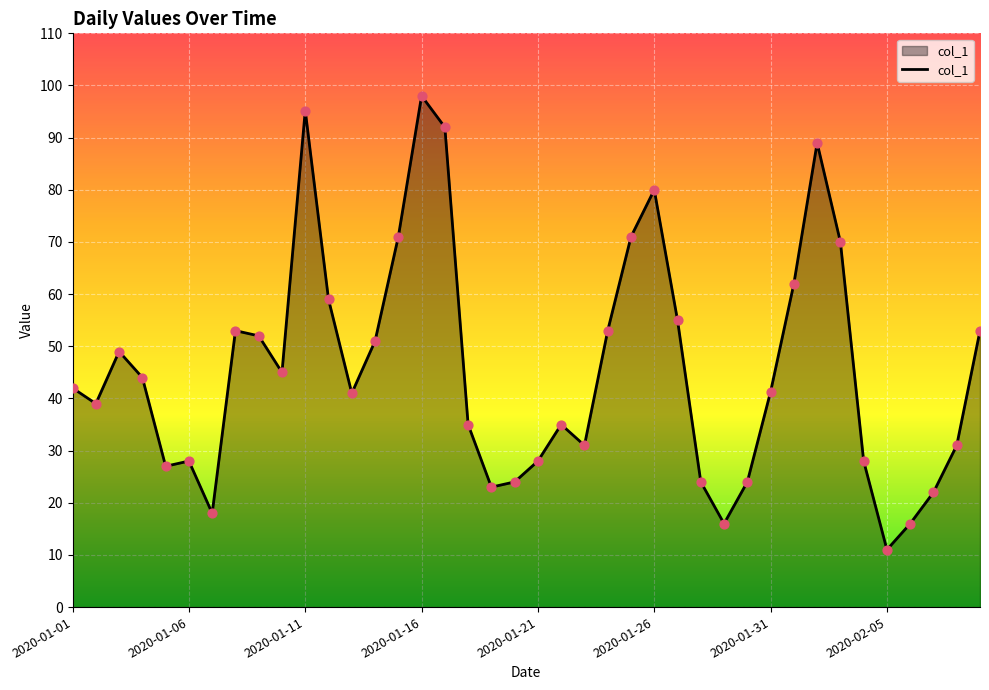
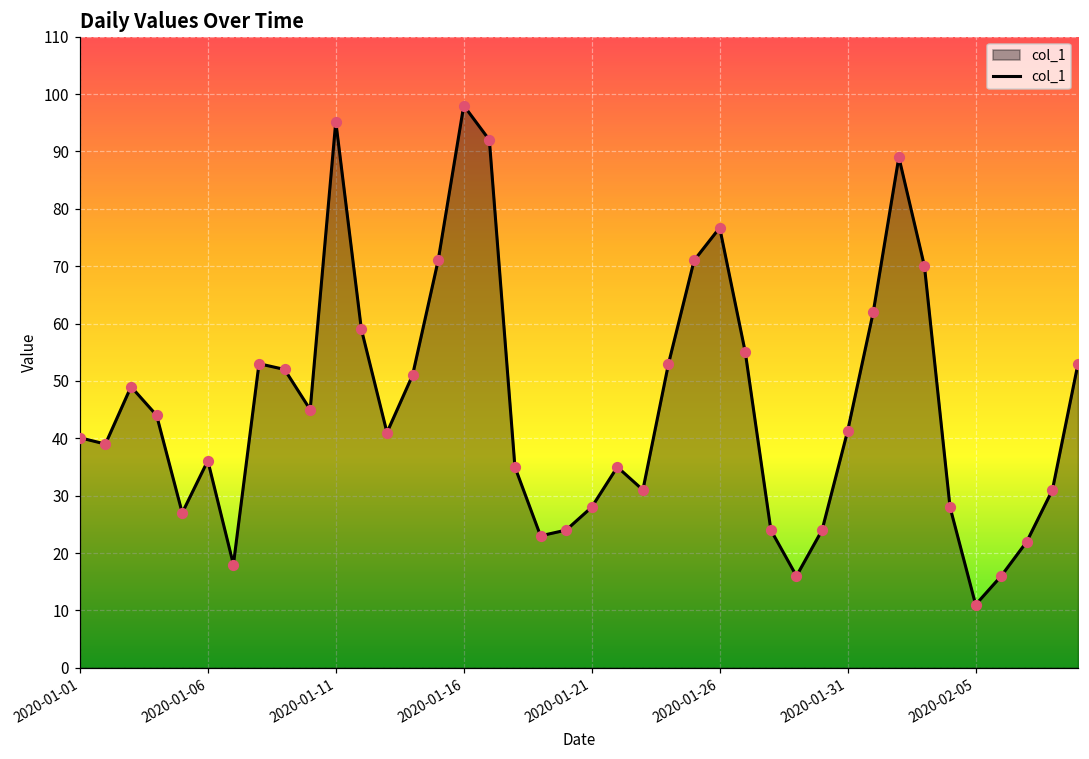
2020-01-01: 42 -> 40
2020-01-06: 28 -> 36
2020-01-26: 80 -> 77
